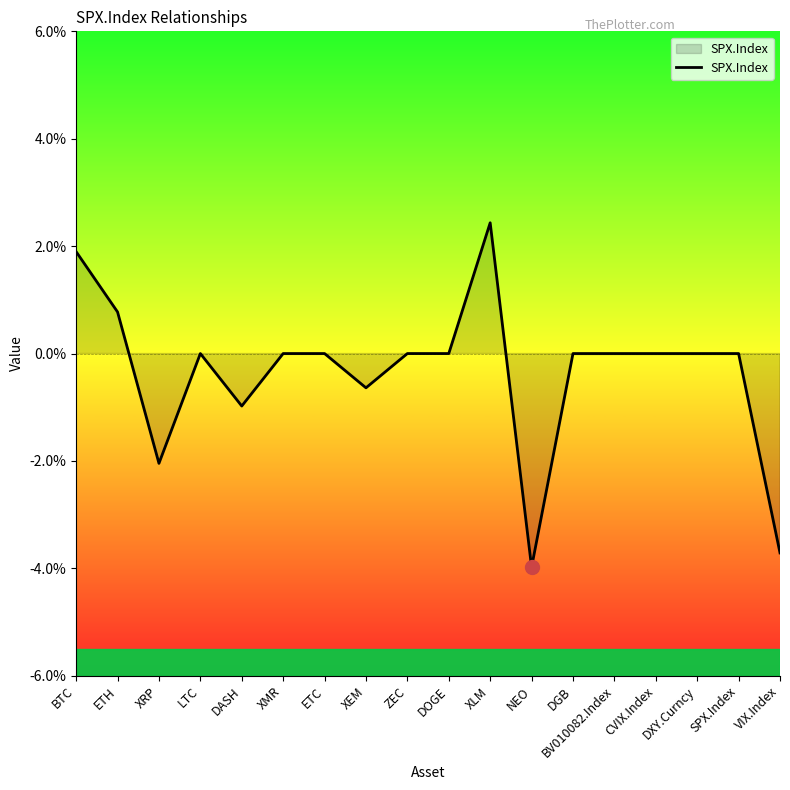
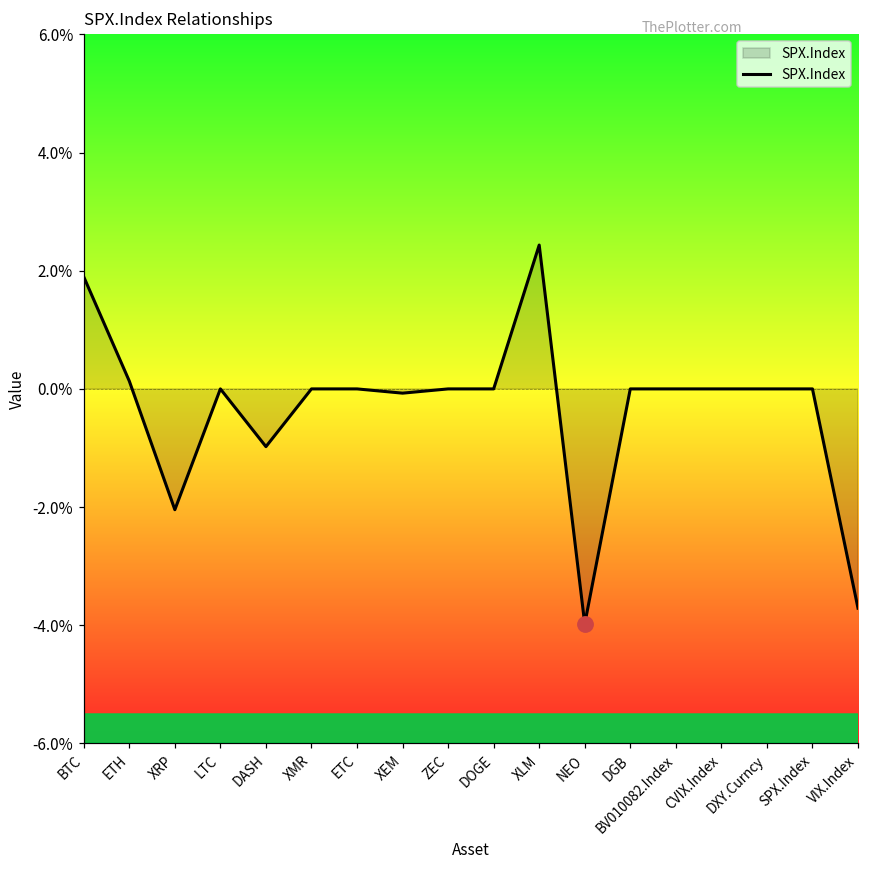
SPX.Index, ETH: 0.8% -> 0.1%
SPX.Index, XEM: -0.6% -> -0.1%
